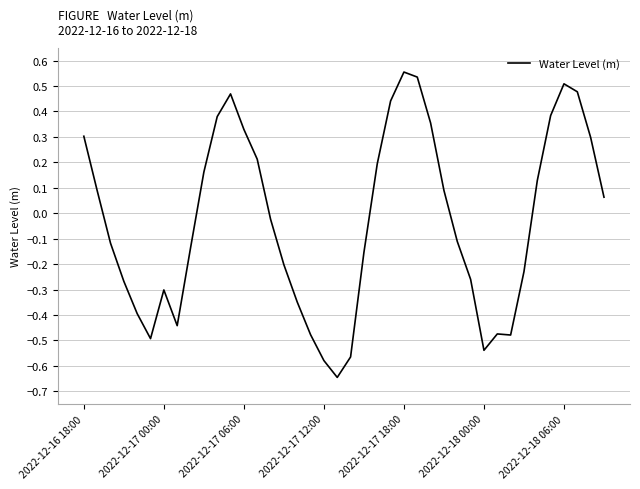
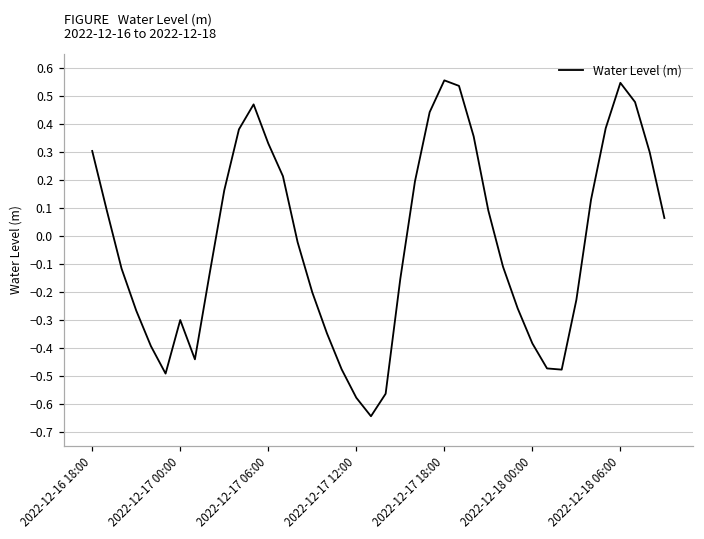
2022-12-18 00:00: -0.54 -> -0.38
2022-12-18 06:00: 0.51 -> 0.55
